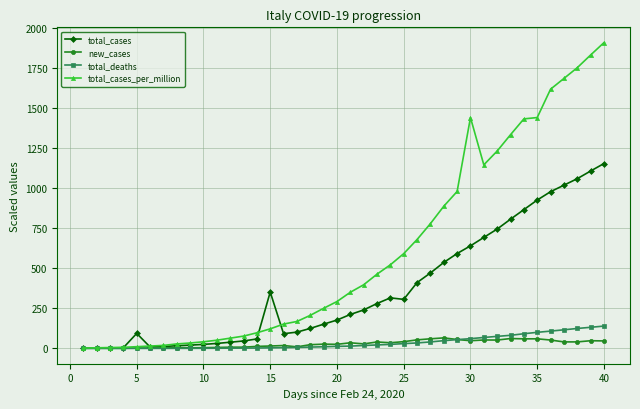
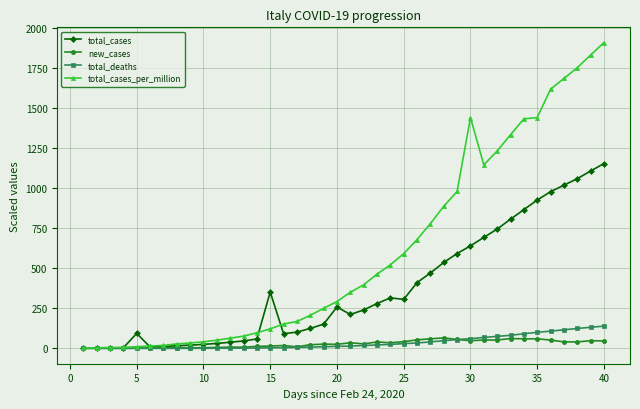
total_cases, 20: 180 -> 260
